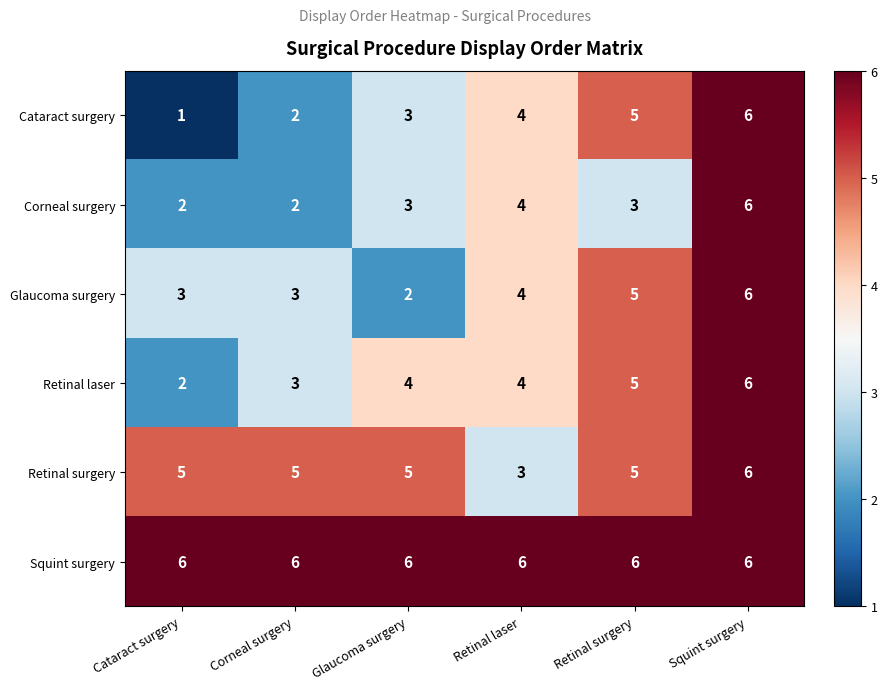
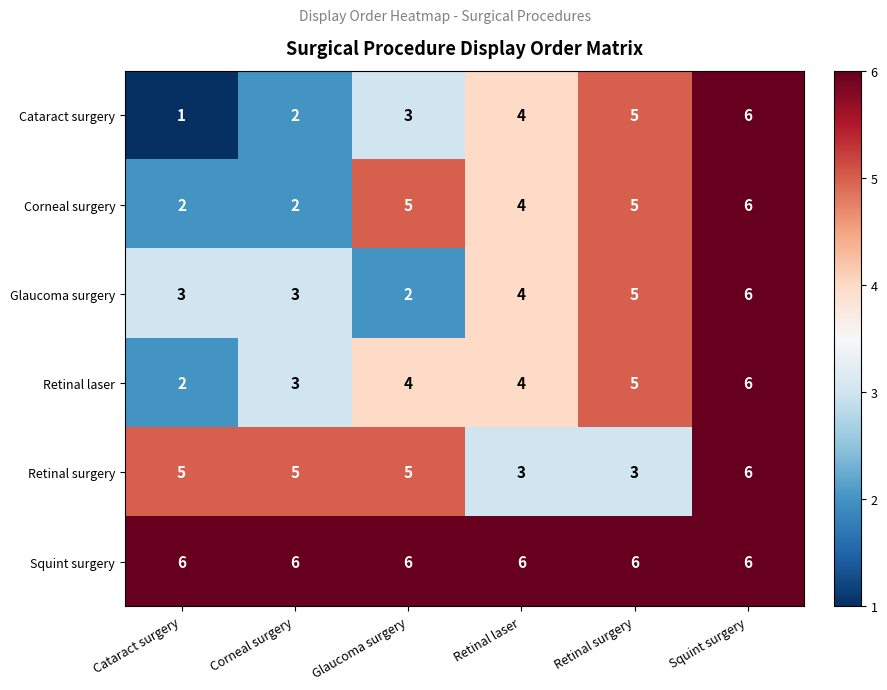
Corneal surgery, Glaucoma surgery: 3 -> 5
Corneal surgery, Retinal surgery: 3 -> 5
Retinal surgery, Retinal surgery: 5 -> 3
